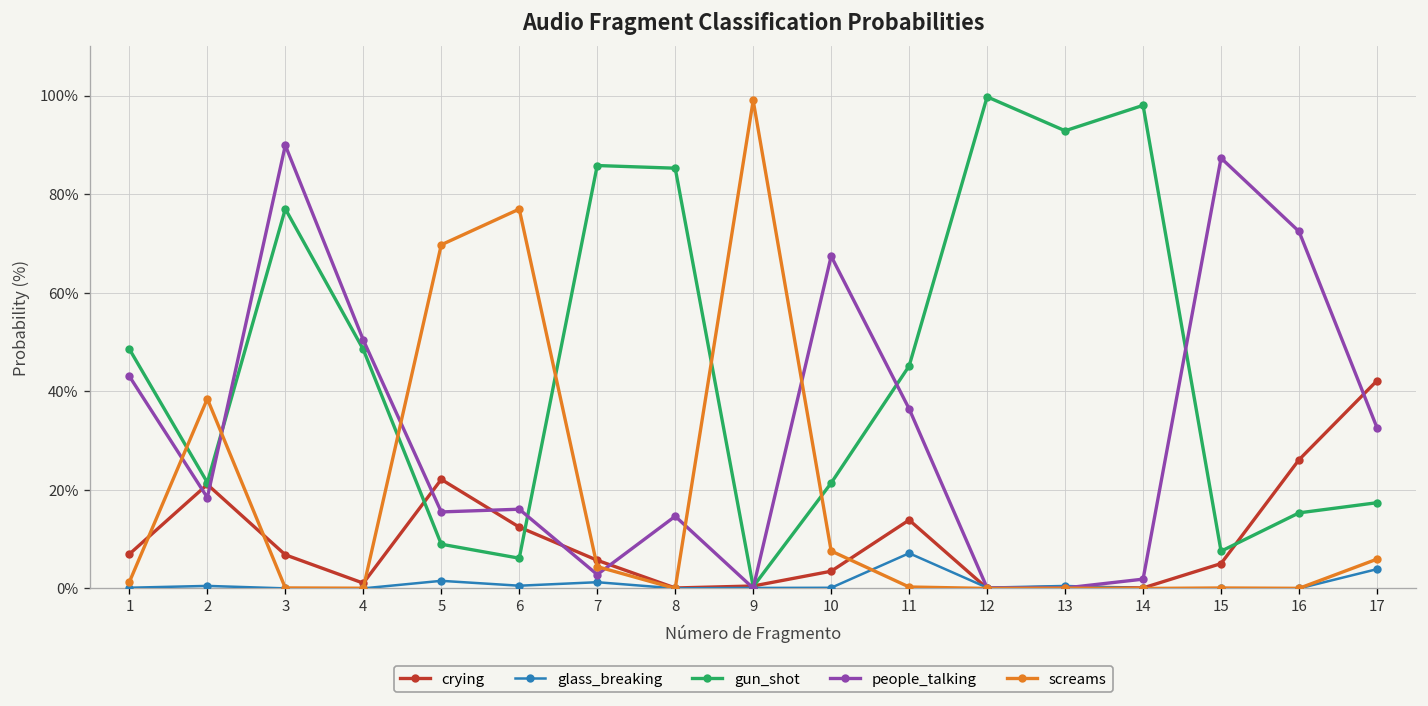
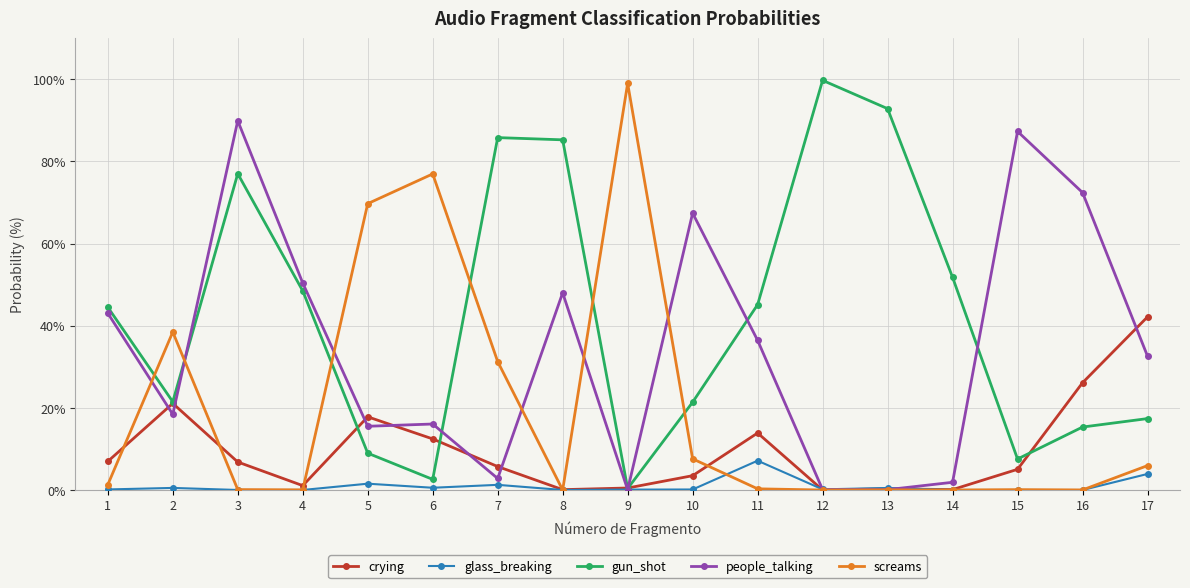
gun_shot, 1: 49% -> 45%
crying, 5: 22% -> 18%
gun_shot, 6: 6% -> 3%
screams, 7: 4% -> 31%
people_talking, 8: 15% -> 48%
gun_shot, 14: 98% -> 52%
